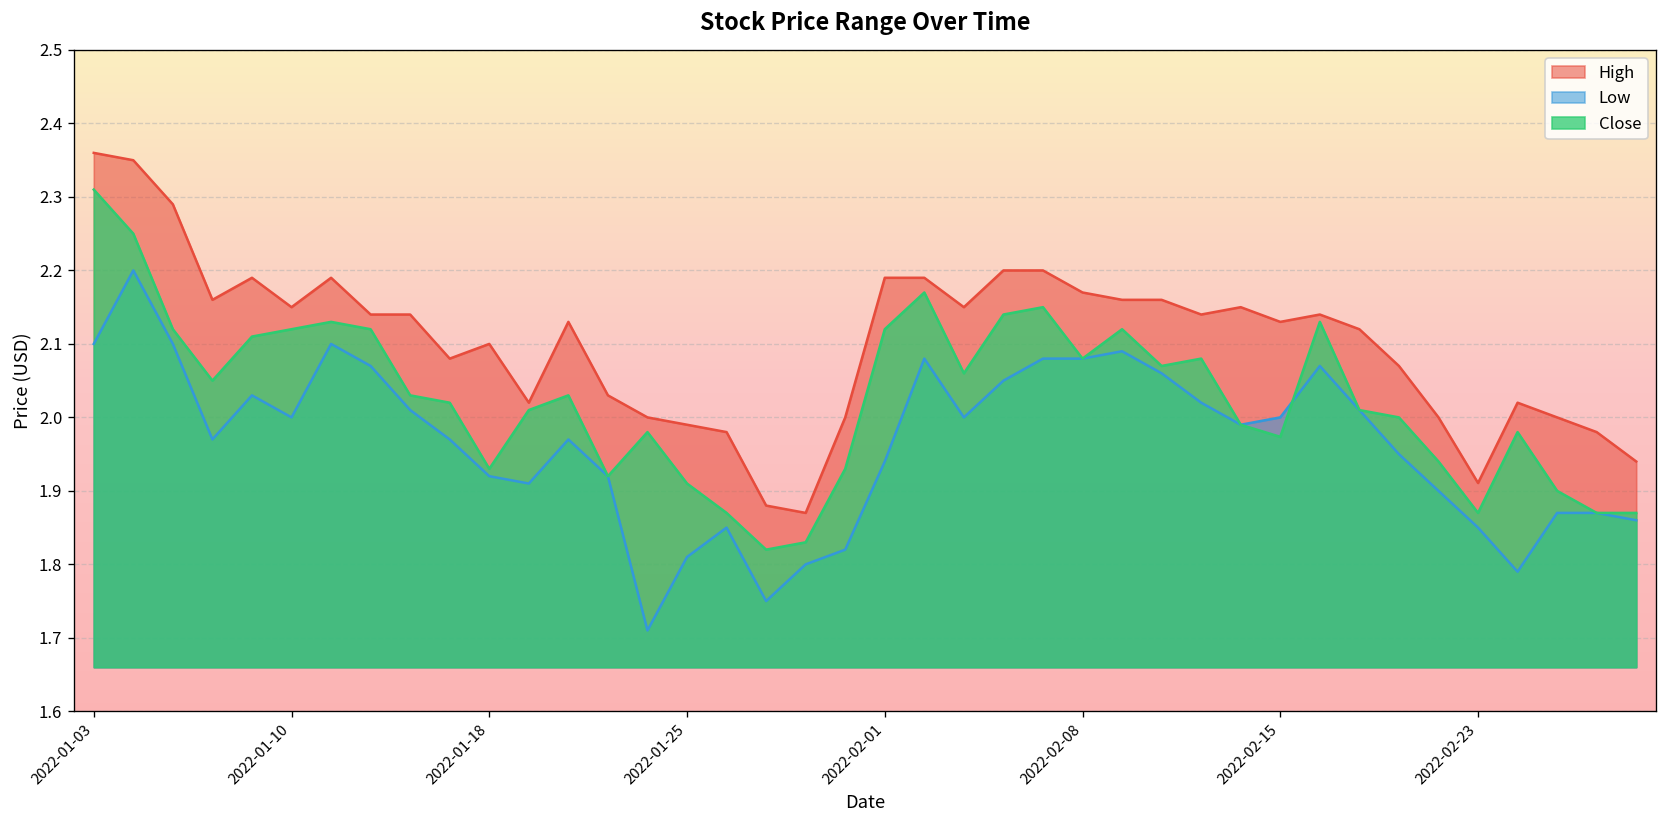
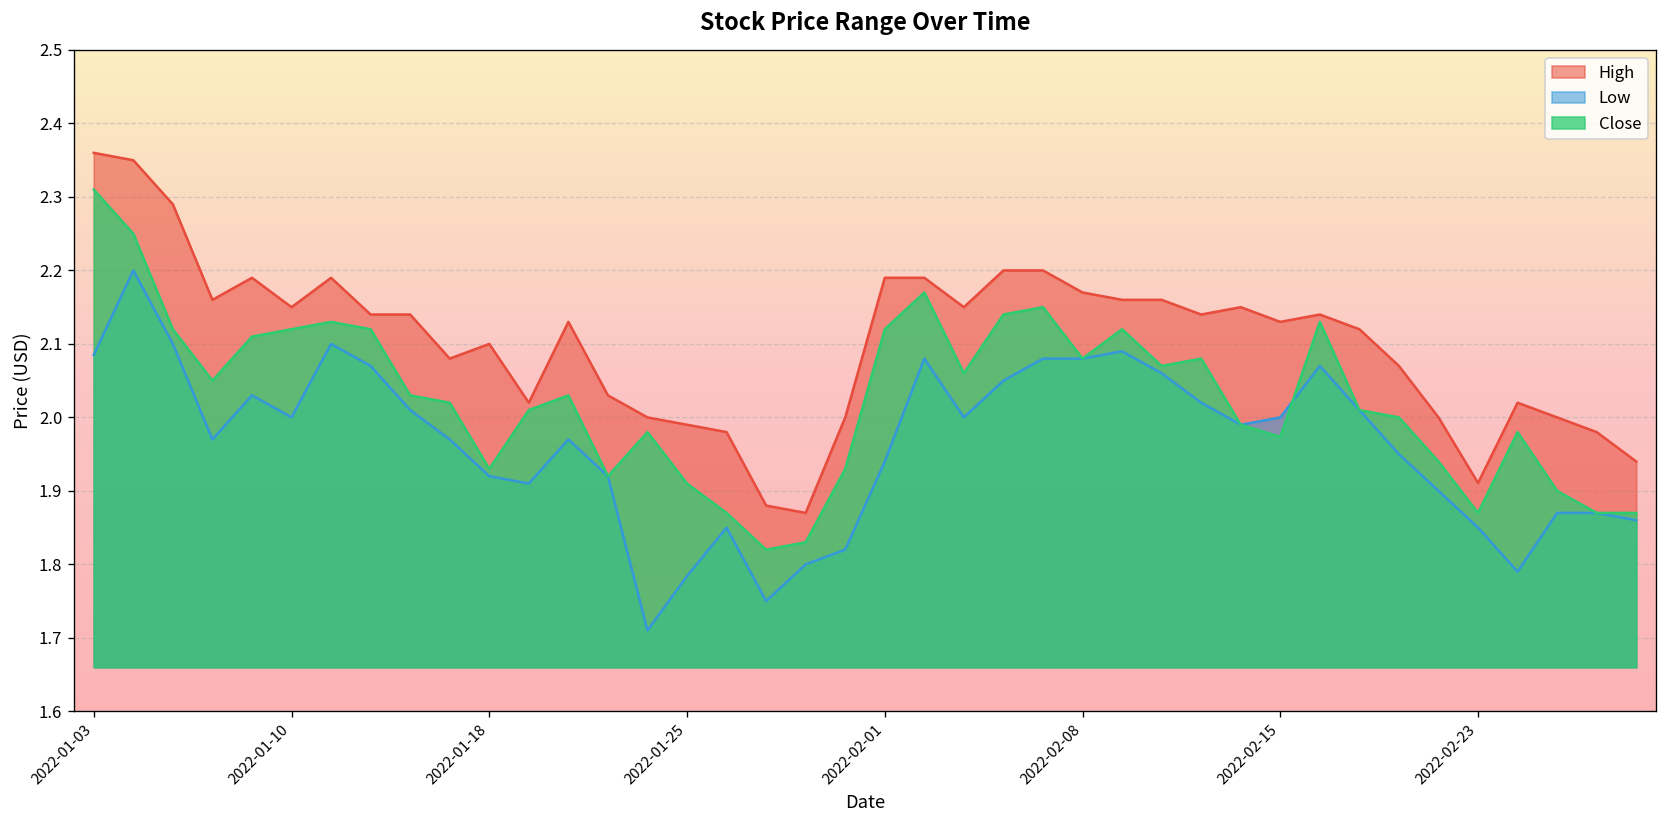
Low, 2022-01-03: 2.10 -> 2.08
Low, 2022-01-25: 1.81 -> 1.78
